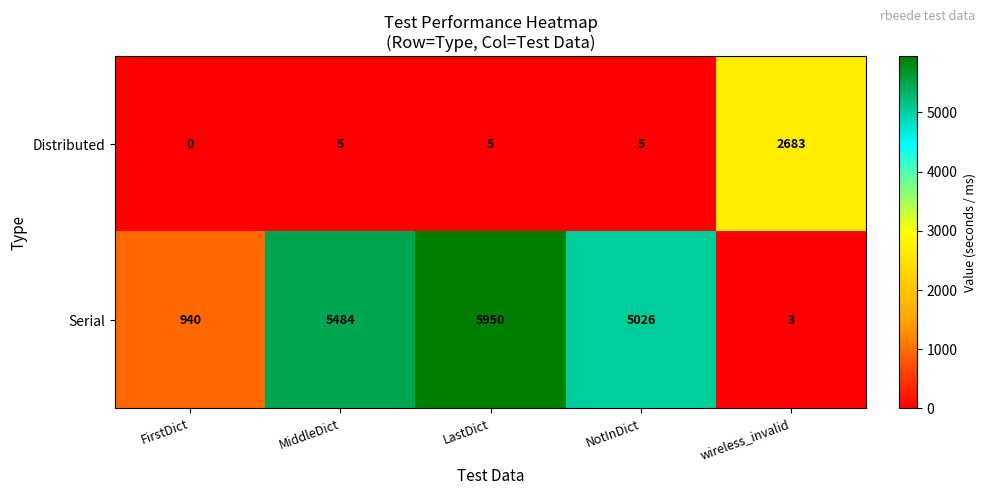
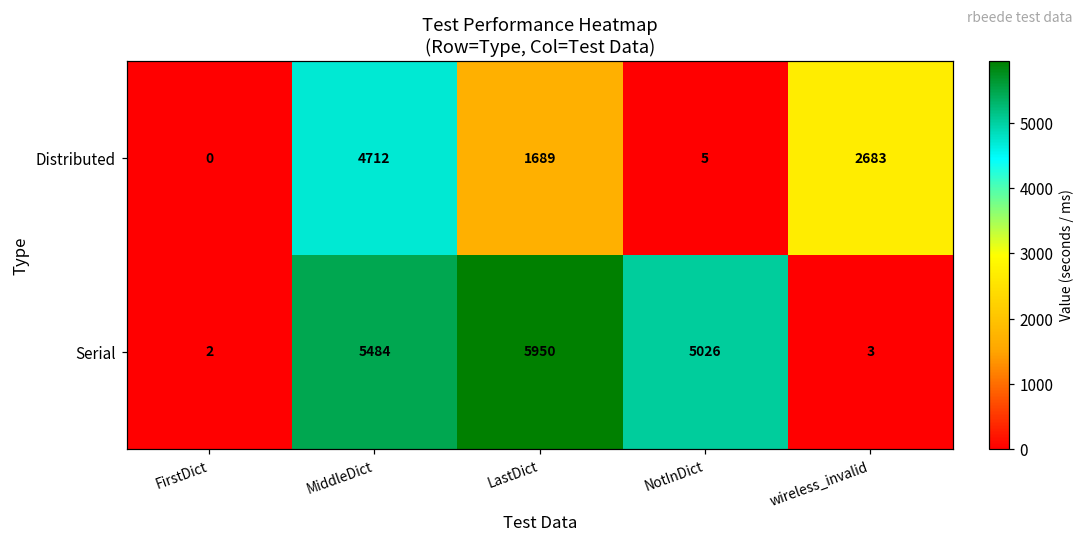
Distributed, MiddleDict: 5 -> 4712
Distributed, LastDict: 5 -> 1689
Serial, FirstDict: 940 -> 2
